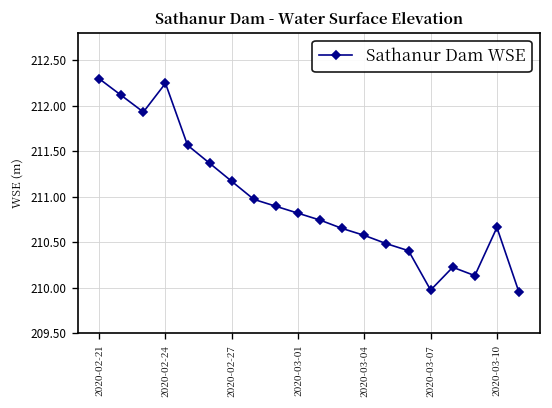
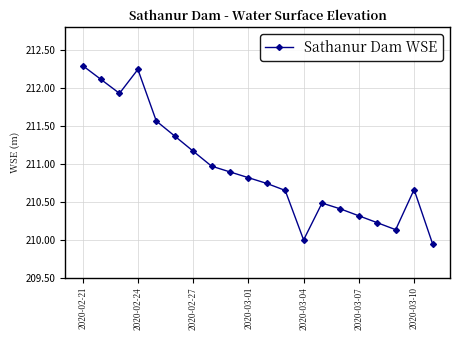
2020-03-04: 210.6 -> 210.0
2020-03-07: 210.0 -> 210.3
